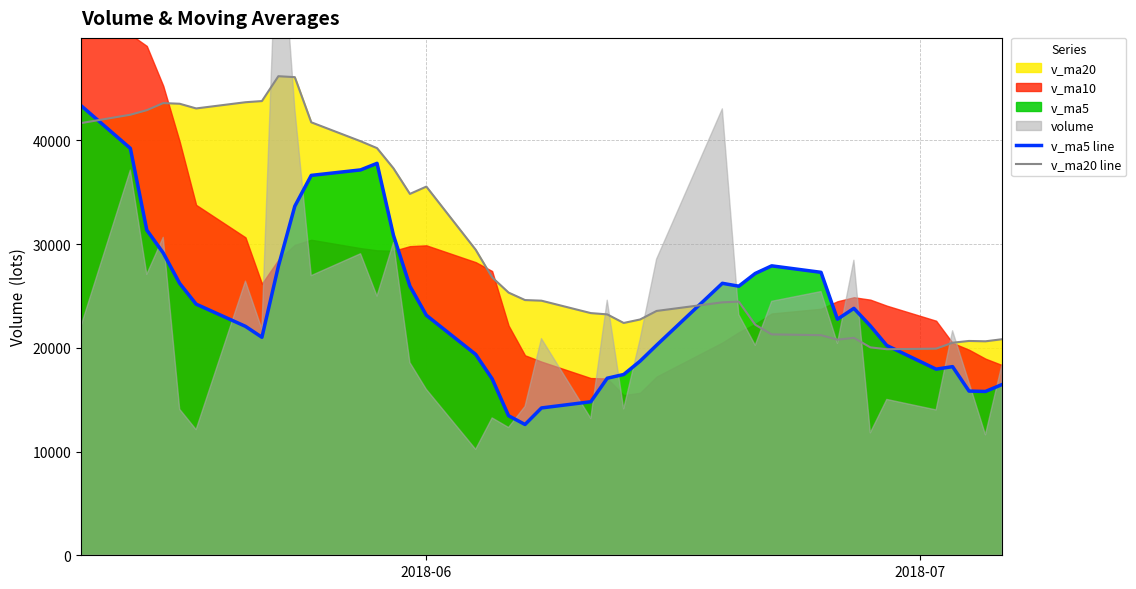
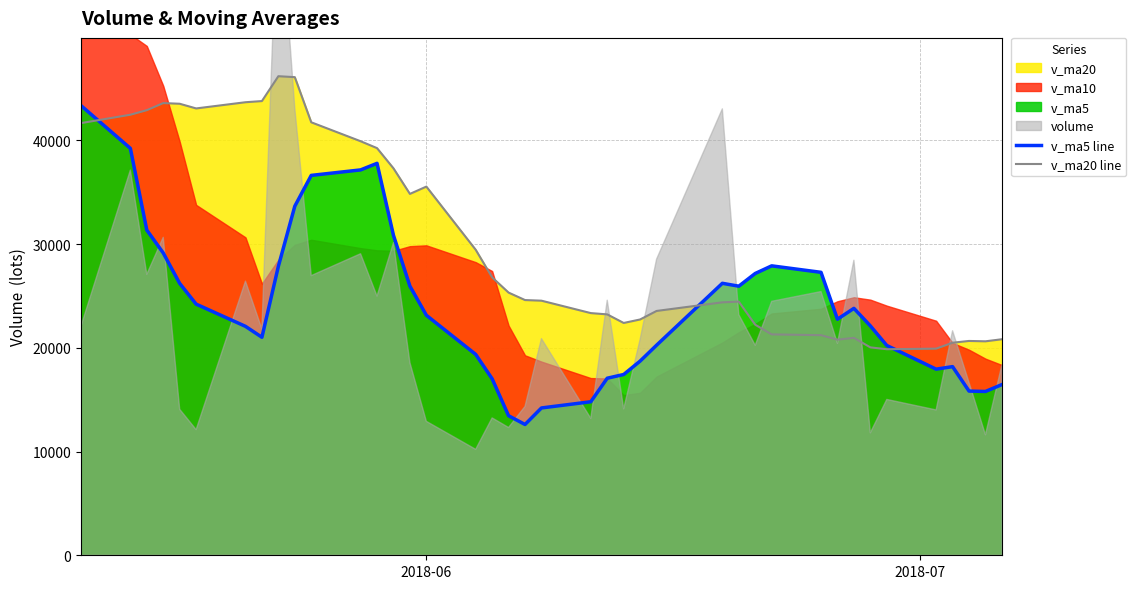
volume, 2018-06: 16000 -> 12900
